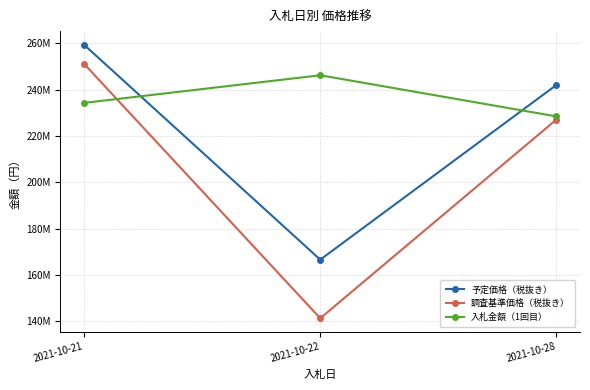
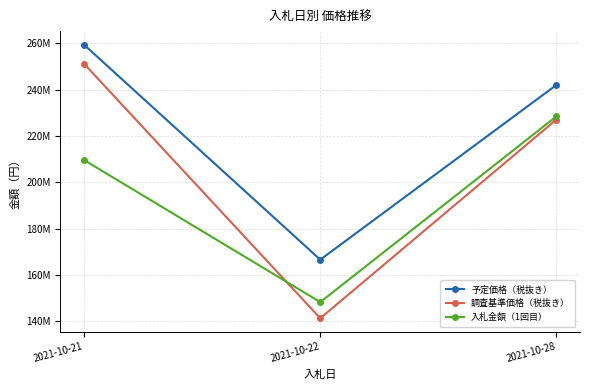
入札金額（1回目）, 2021-10-21: 234000000 -> 210000000
入札金額（1回目）, 2021-10-22: 246000000 -> 148000000
